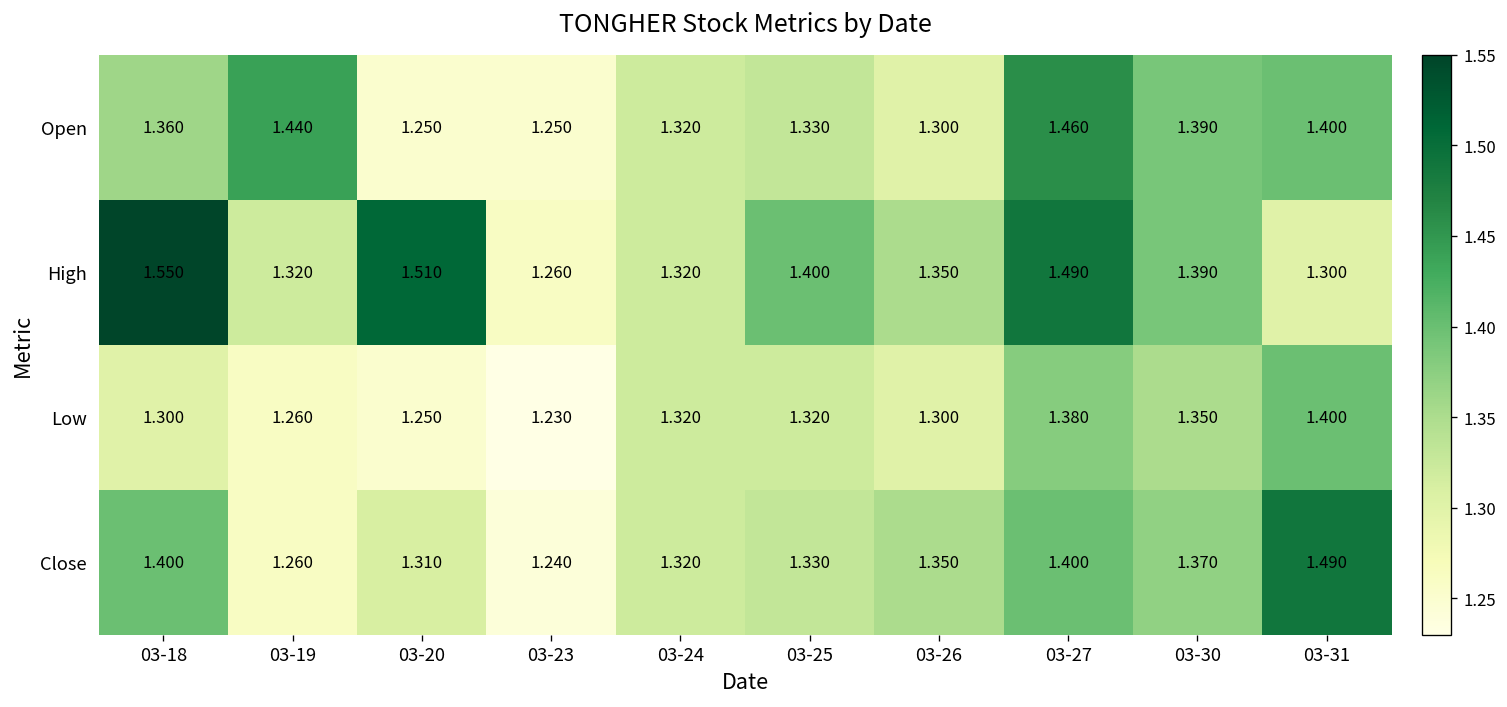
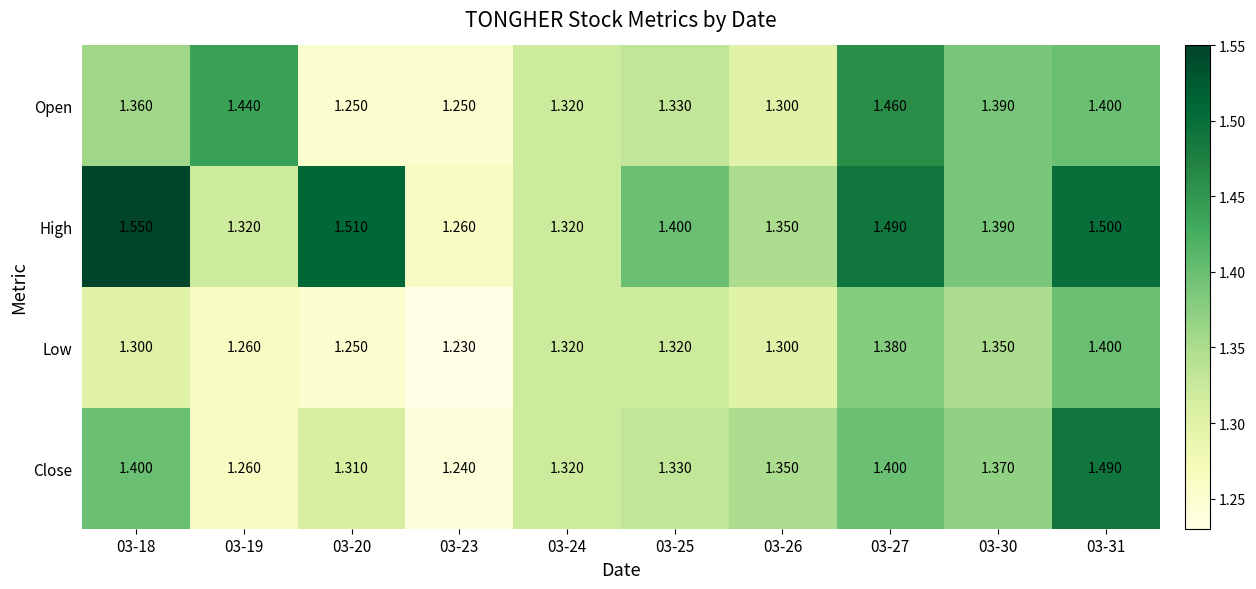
High, 03-31: 1.300 -> 1.500
